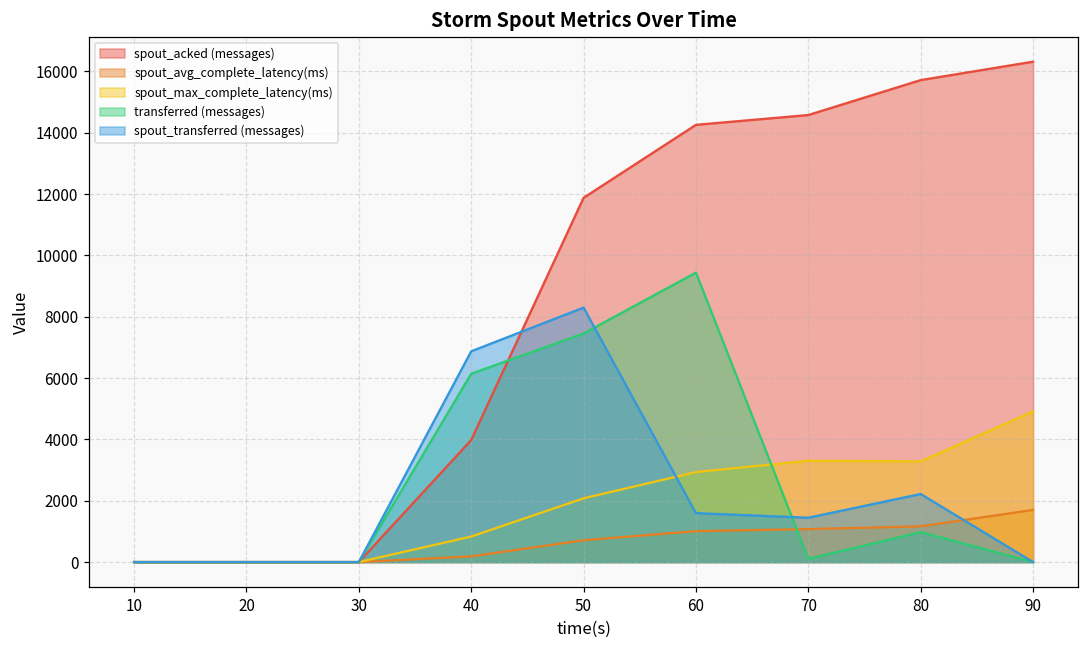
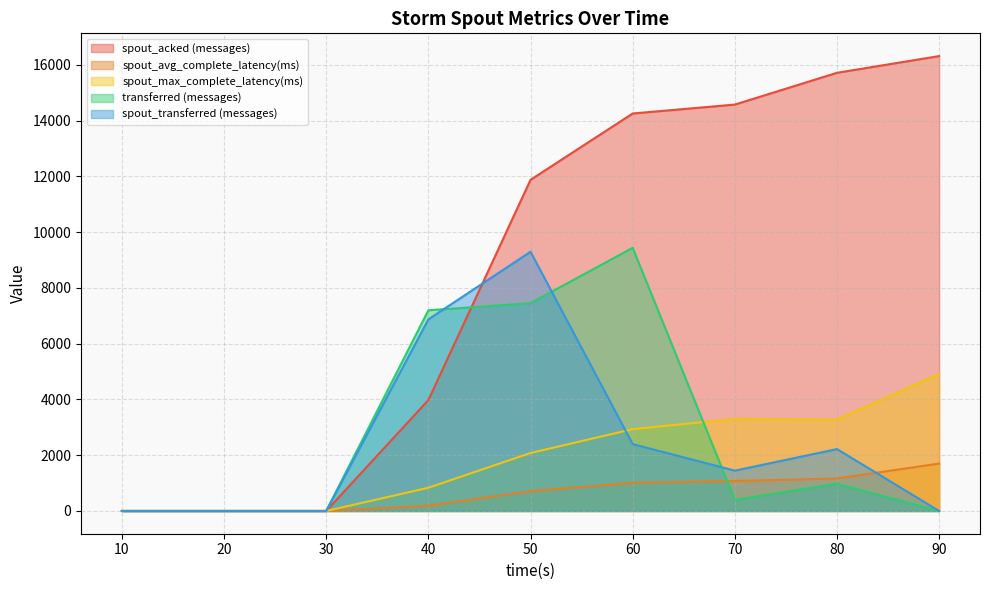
transferred (messages), 40: 6100 -> 7200
spout_transferred (messages), 50: 8300 -> 9300
spout_transferred (messages), 60: 1600 -> 2400
transferred (messages), 70: 100 -> 400
